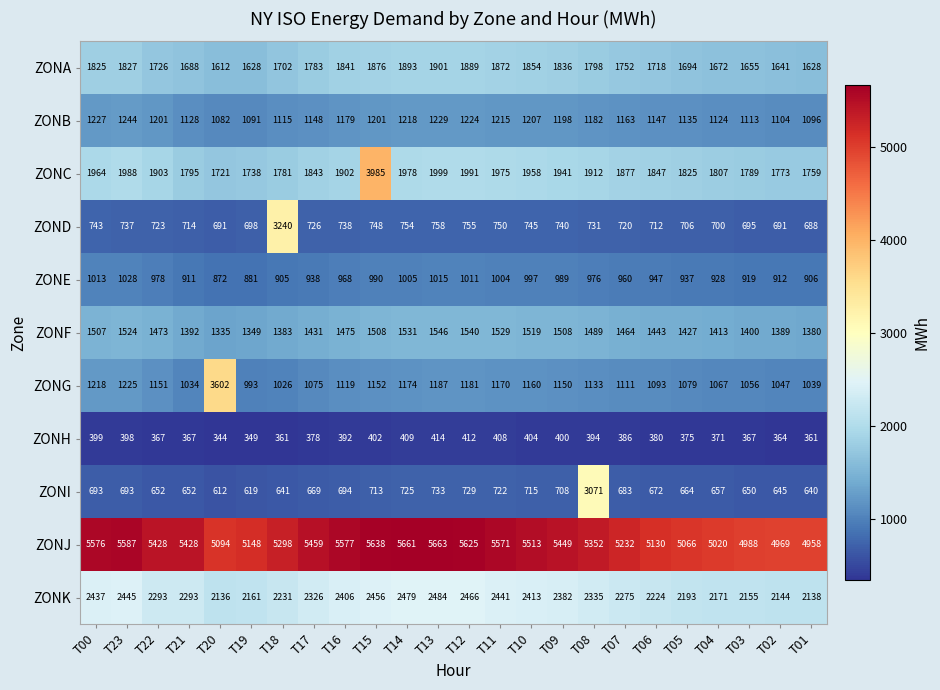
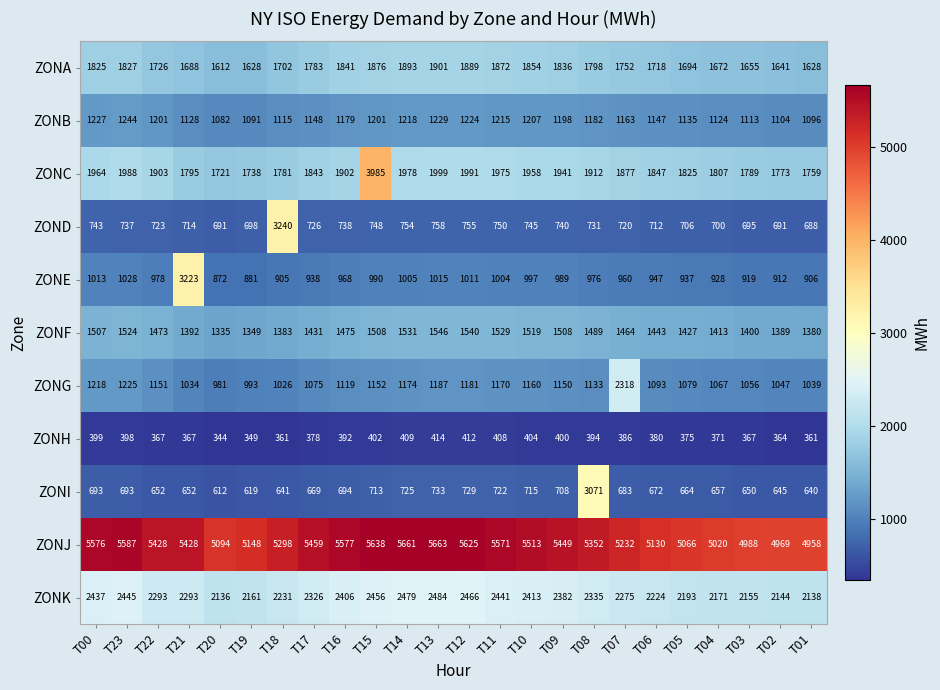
ZONE, T21: 911 -> 3223
ZONG, T20: 3602 -> 981
ZONG, T07: 1111 -> 2318
